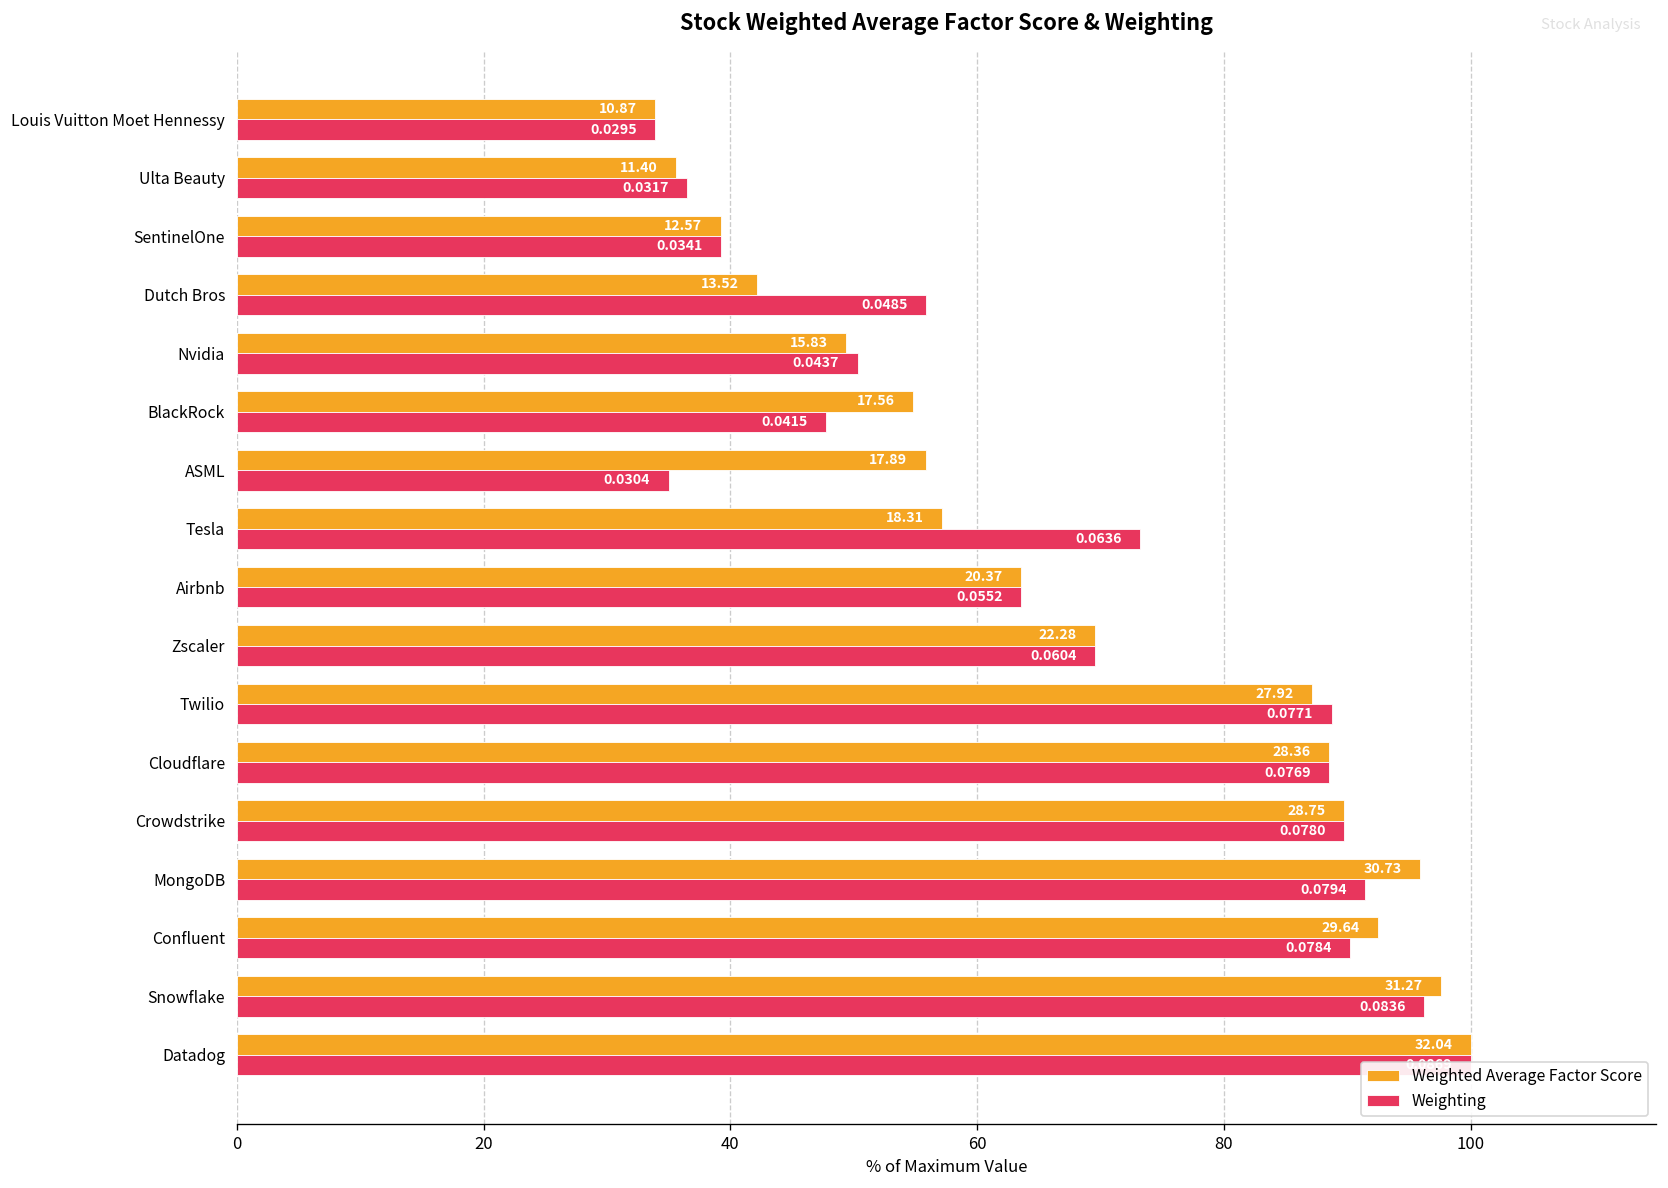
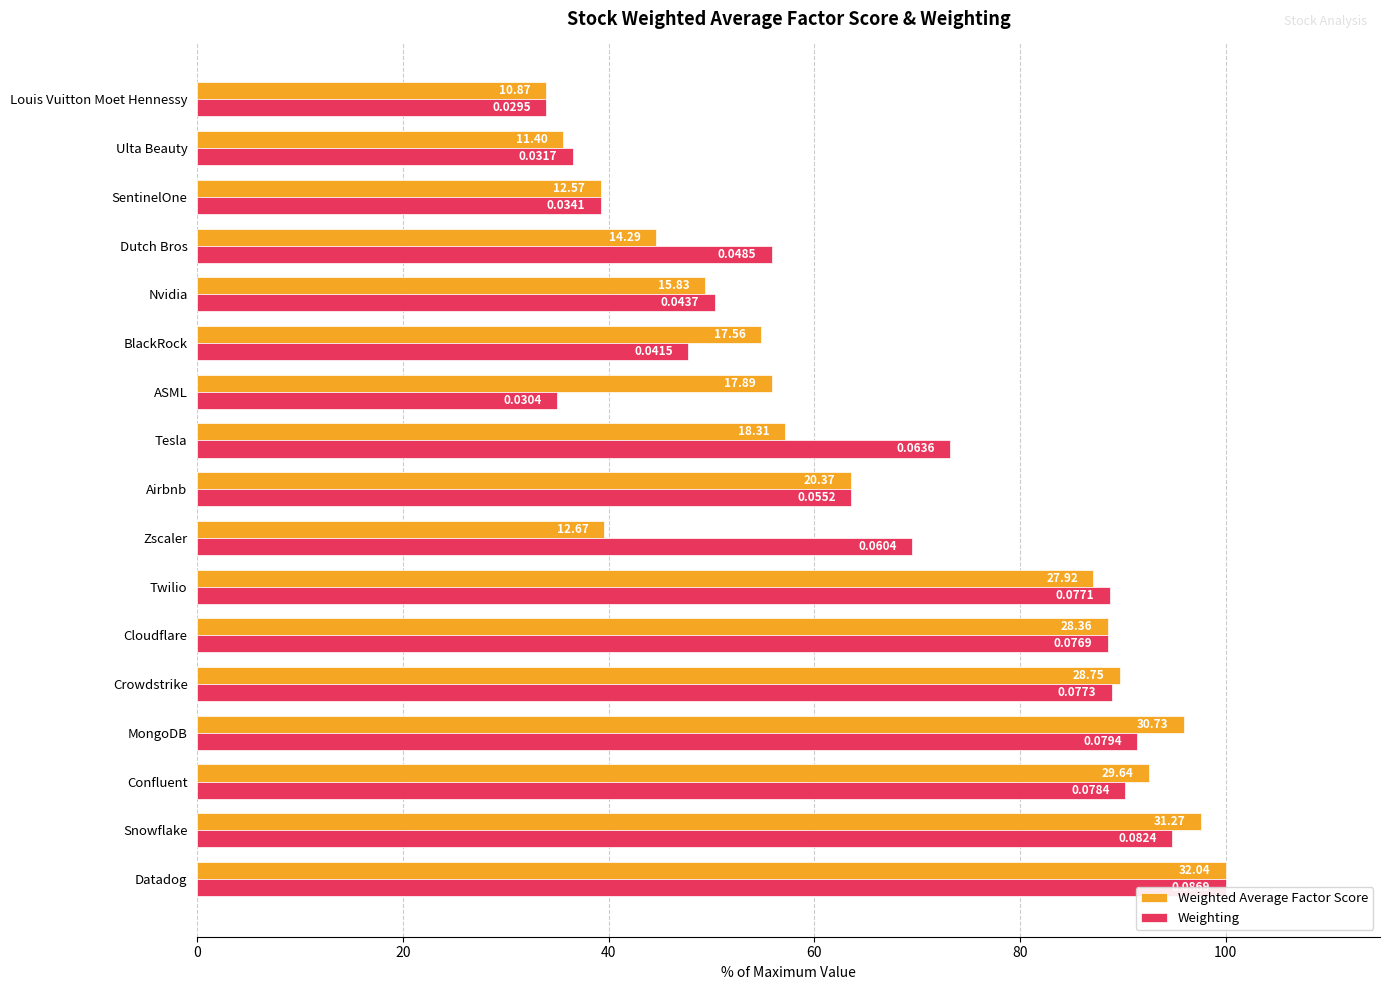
Weighted Average Factor Score, Dutch Bros: 13.52 -> 14.29
Weighted Average Factor Score, Zscaler: 22.28 -> 12.67
Weighting, Crowdstrike: 0.0780 -> 0.0773
Weighting, Snowflake: 0.0836 -> 0.0824
